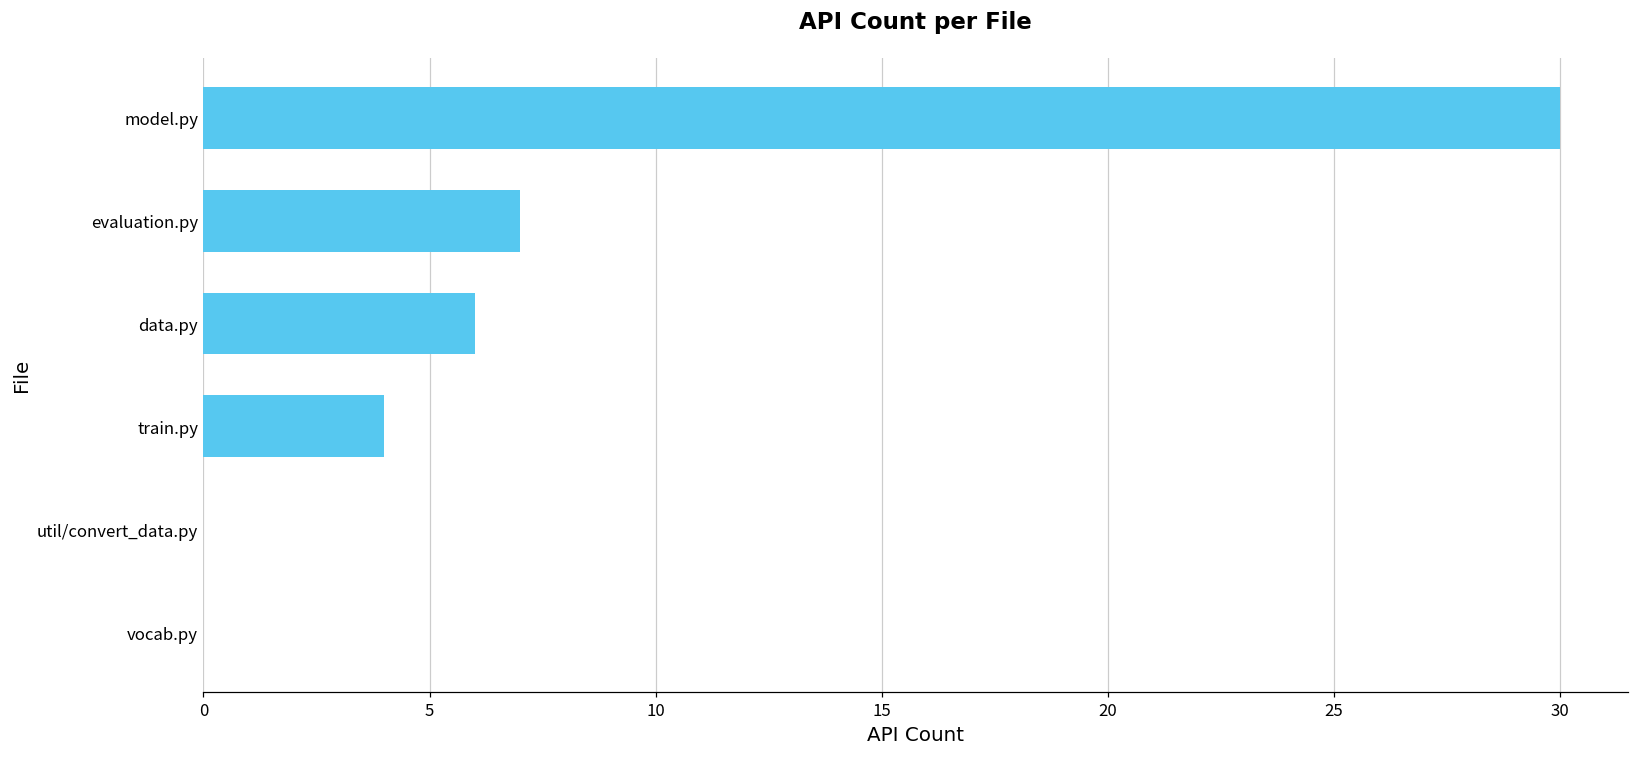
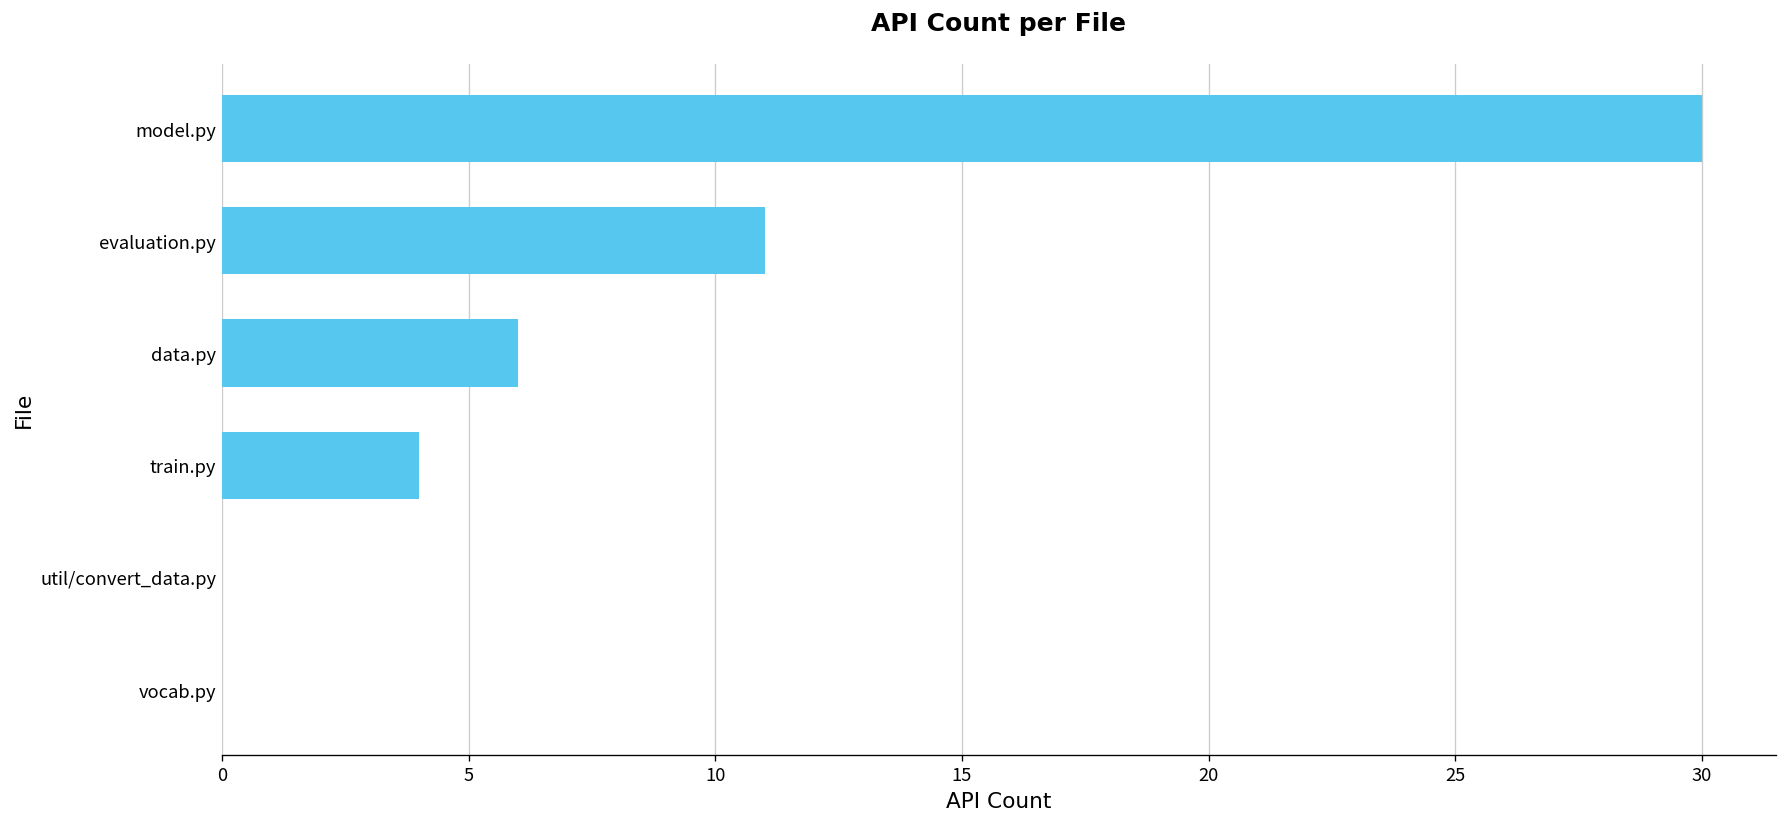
evaluation.py: 7 -> 11
